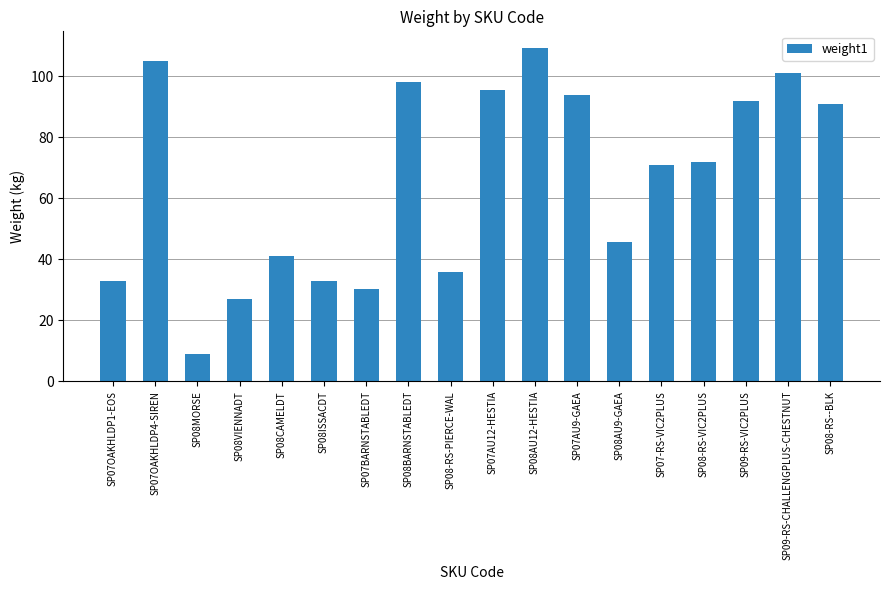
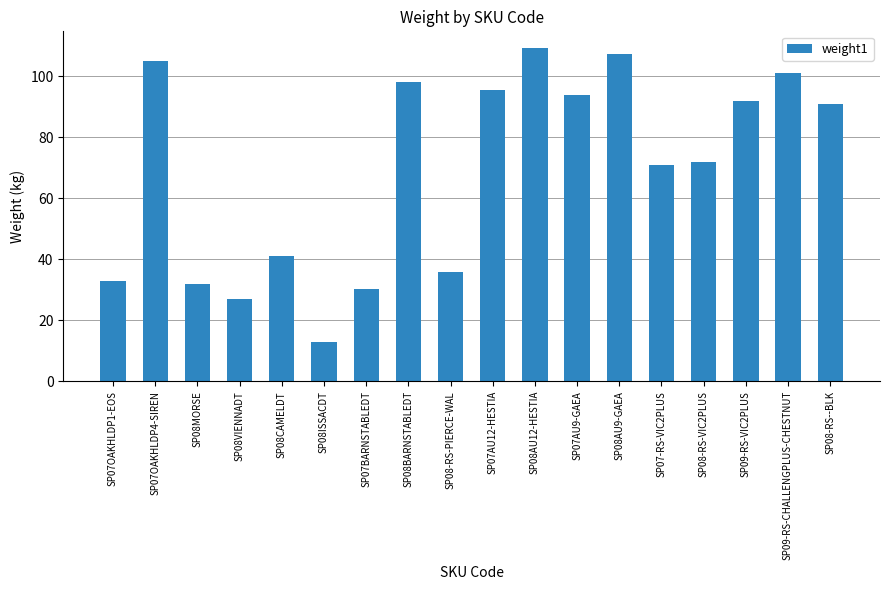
SP08MORSE: 9 -> 32
SP08ISSACDT: 33 -> 13
SP08AU9-GAEA: 46 -> 107
